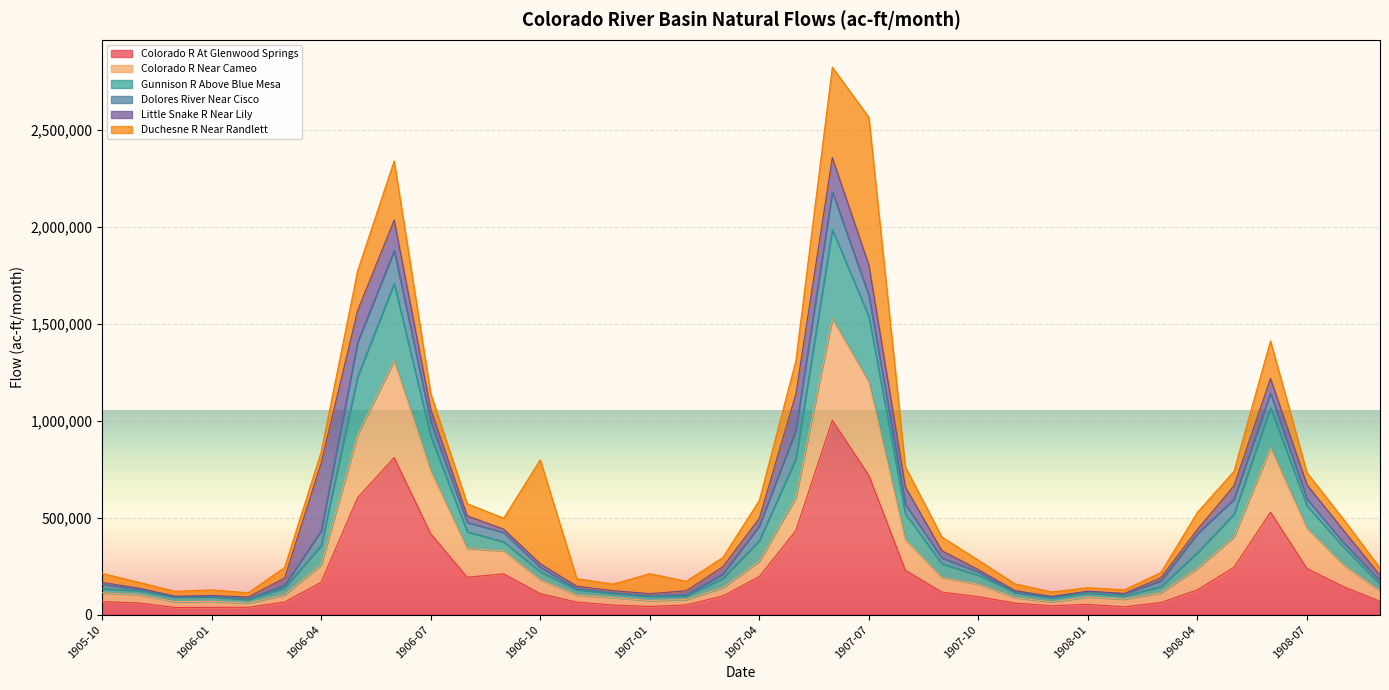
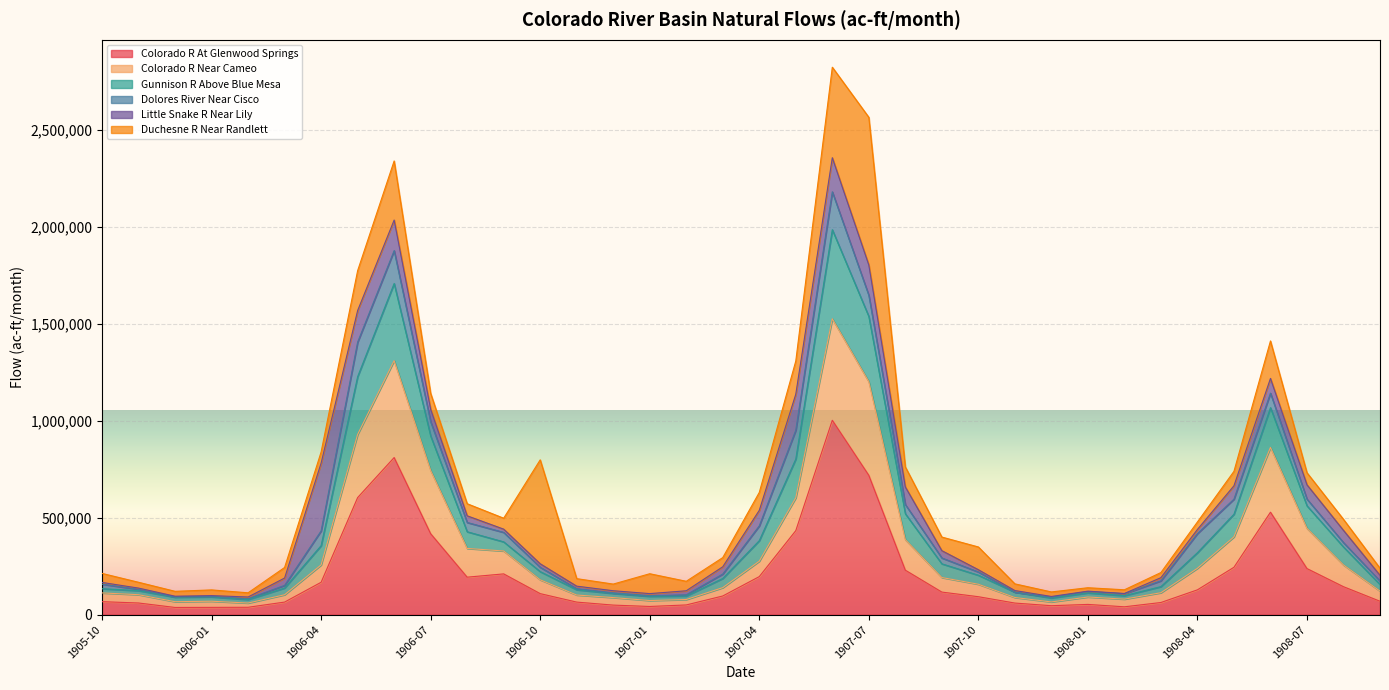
Little Snake R Near Lily, 1907-04: 40,000 -> 80,000
Duchesne R Near Randlett, 1907-10: 50,000 -> 120,000
Duchesne R Near Randlett, 1908-04: 90,000 -> 40,000
